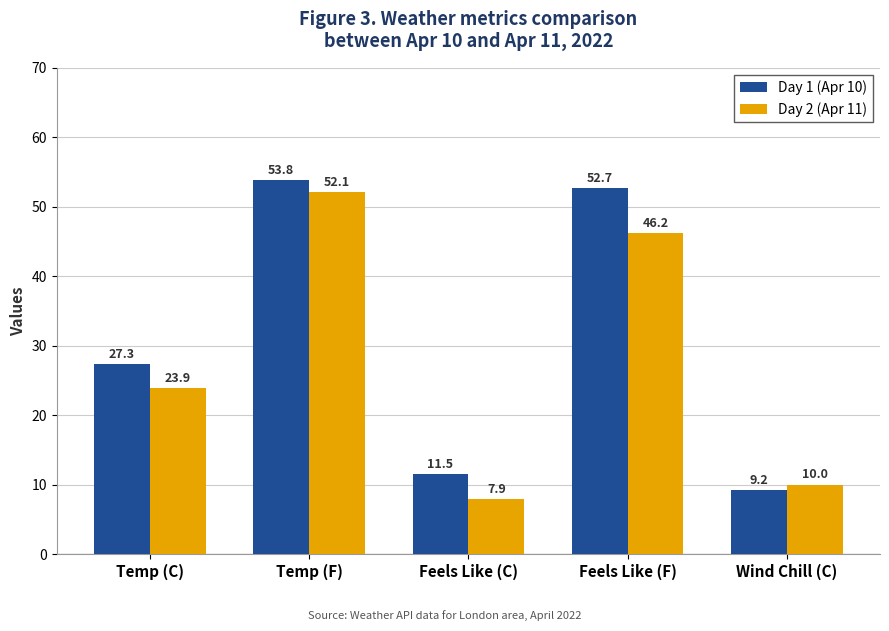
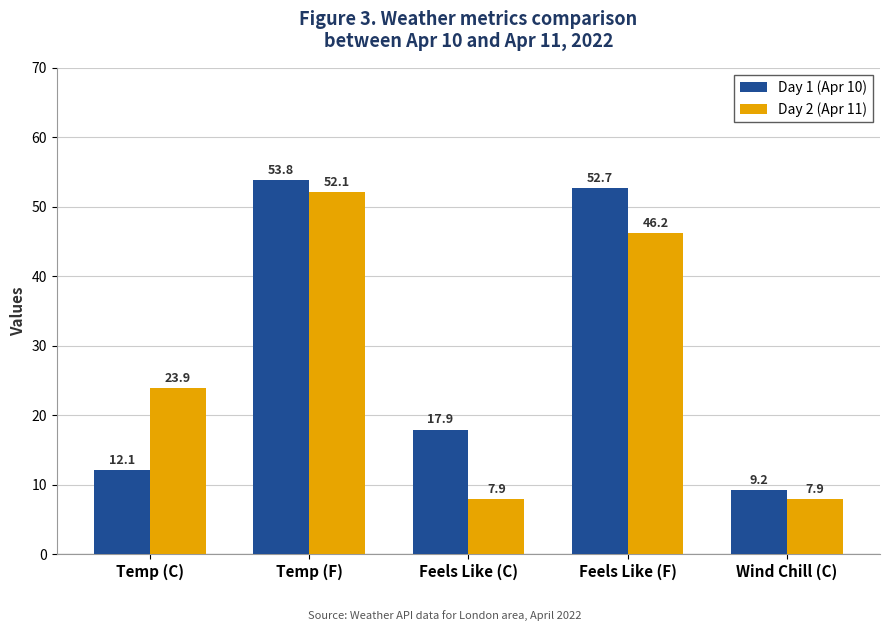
Day 1 (Apr 10), Temp (C): 27.3 -> 12.1
Day 1 (Apr 10), Feels Like (C): 11.5 -> 17.9
Day 2 (Apr 11), Wind Chill (C): 10.0 -> 7.9
